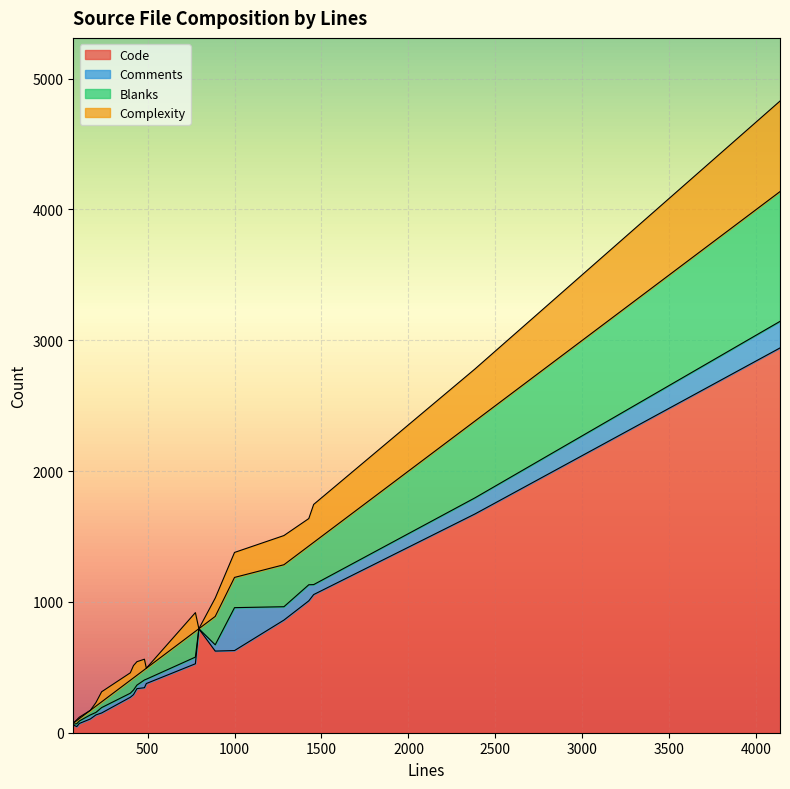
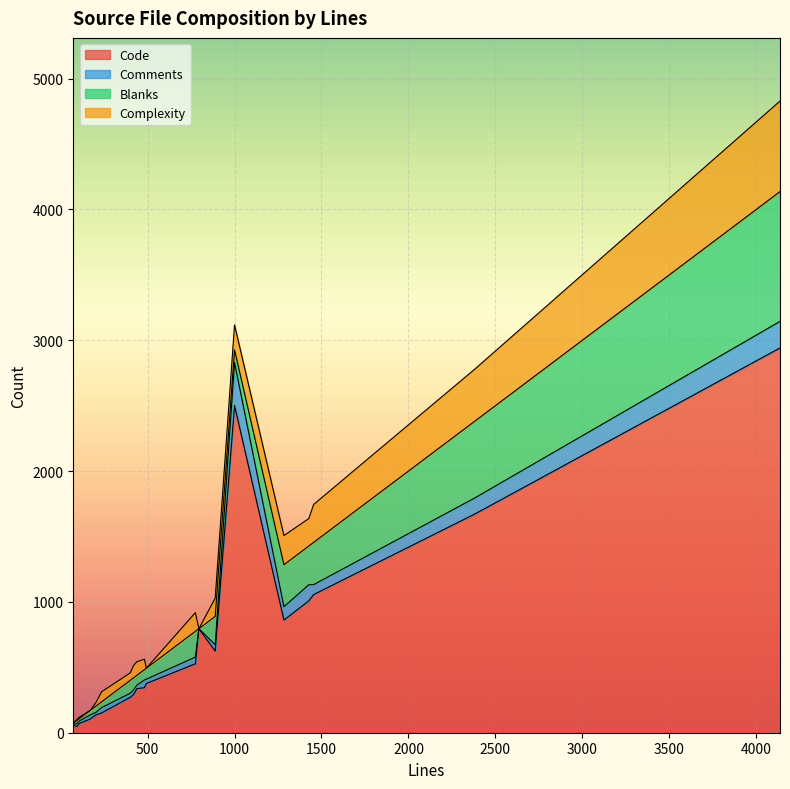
Code, 1000: 630 -> 2500
Blanks, 1000: 230 -> 100
